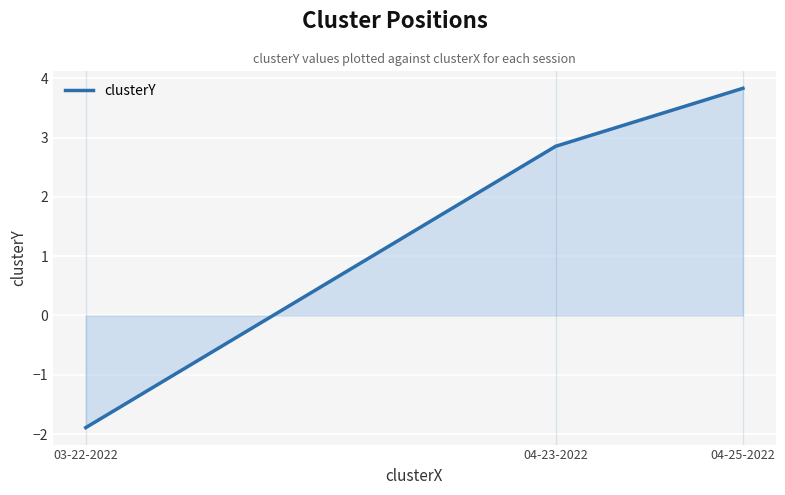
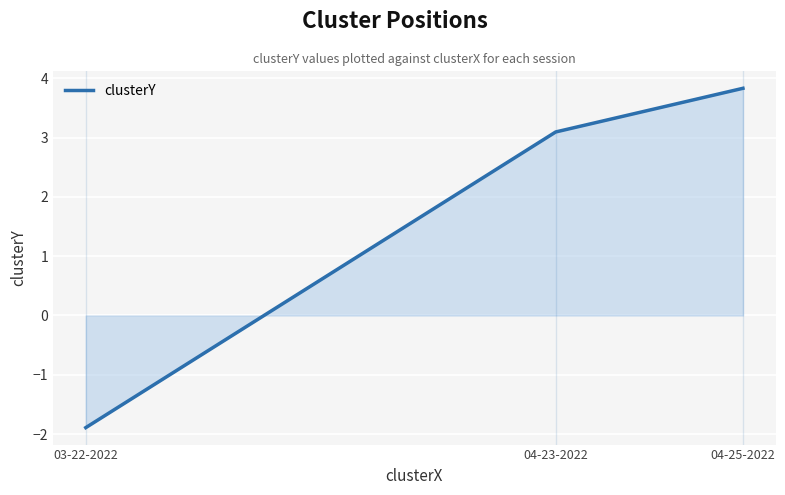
clusterY, 04-23-2022: 2.9 -> 3.1
